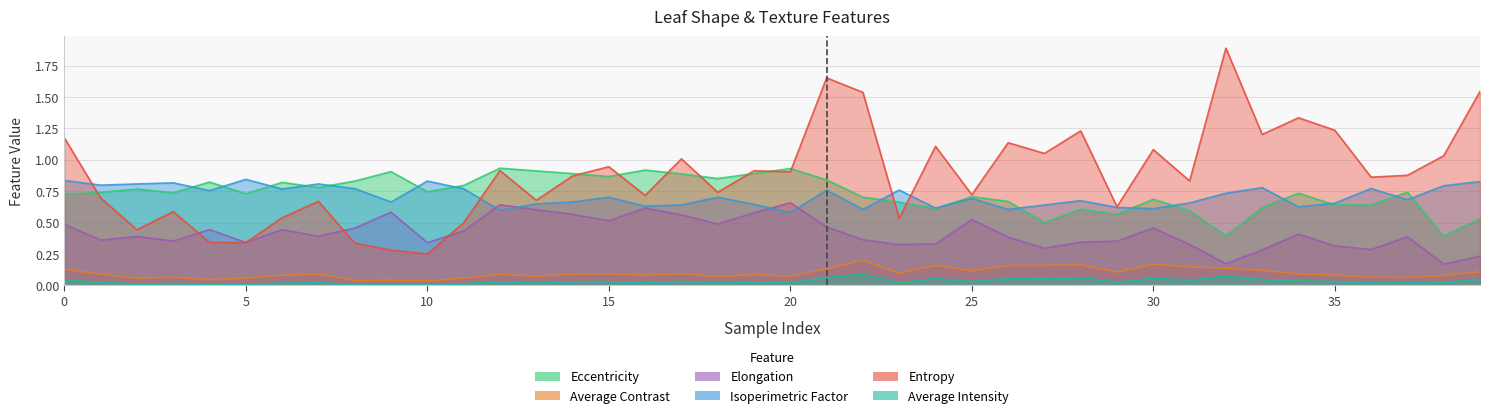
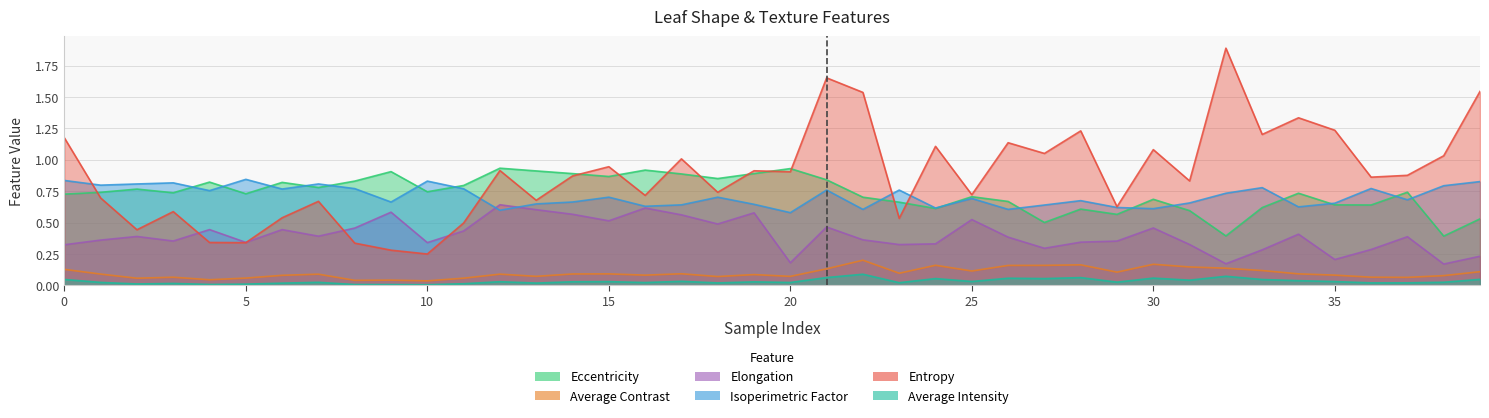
Elongation, 0: 0.49 -> 0.32
Elongation, 20: 0.66 -> 0.18
Elongation, 35: 0.32 -> 0.21
